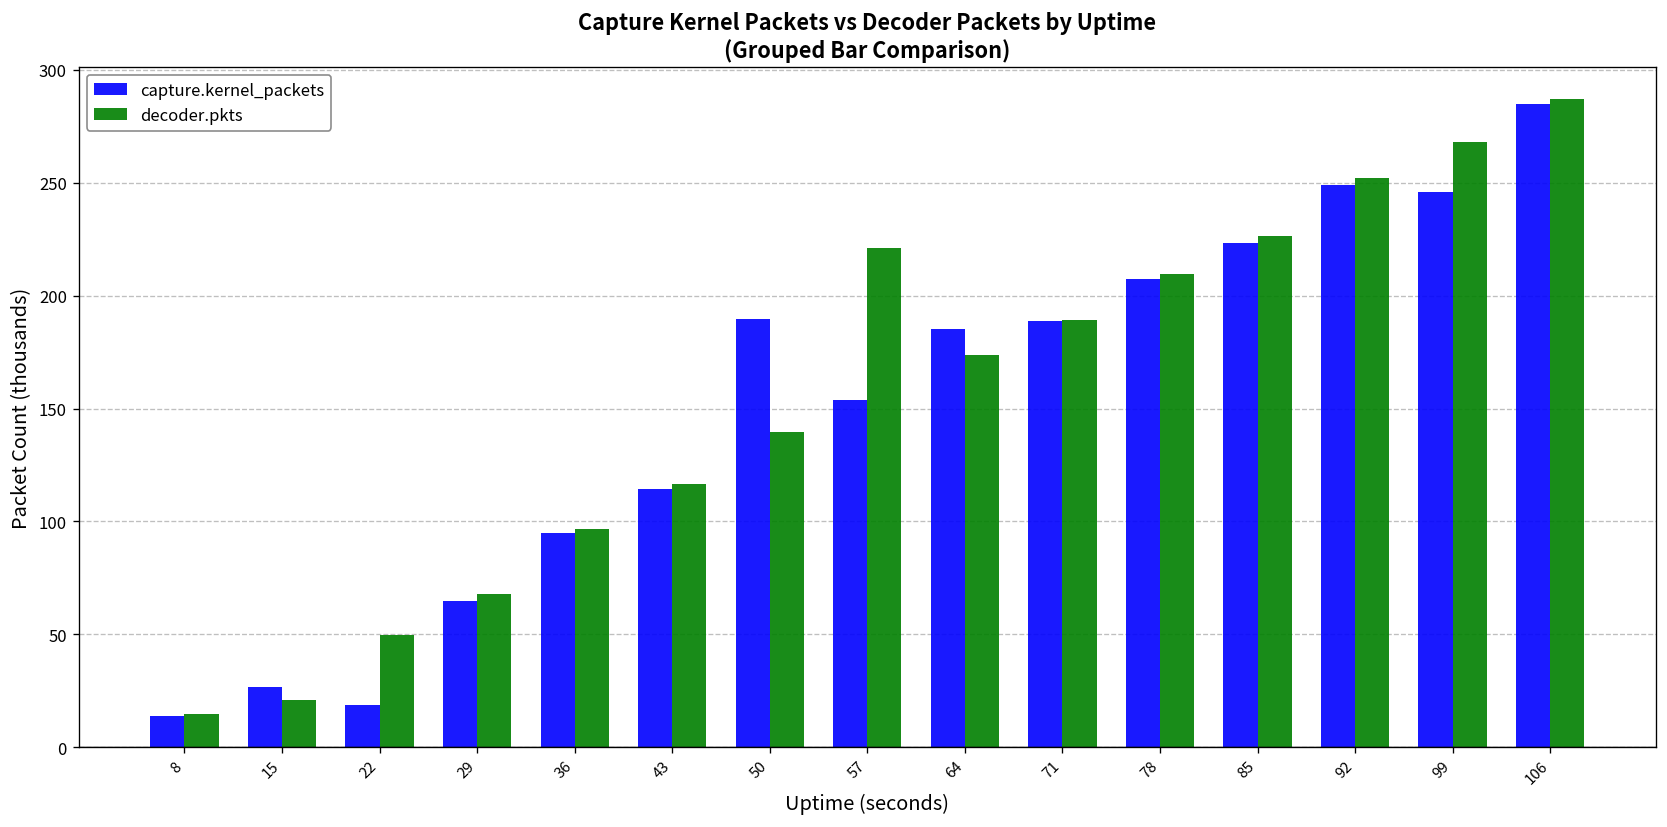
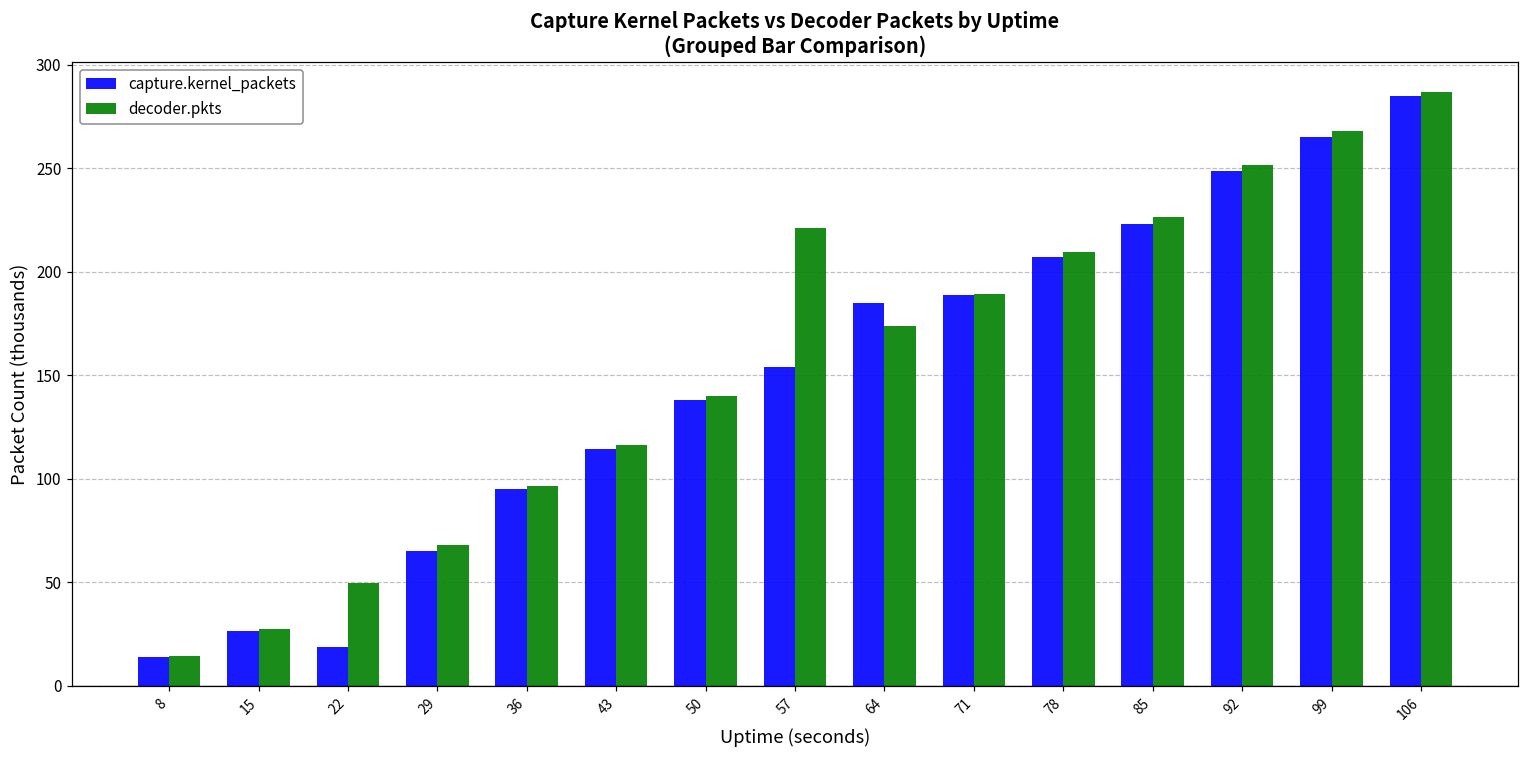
decoder.pkts, 15: 21 -> 27
capture.kernel_packets, 50: 190 -> 138
capture.kernel_packets, 99: 246 -> 265
